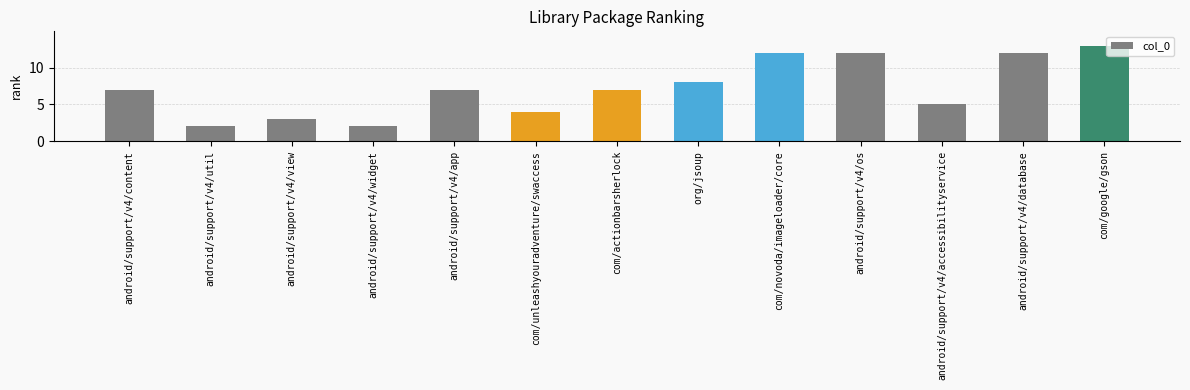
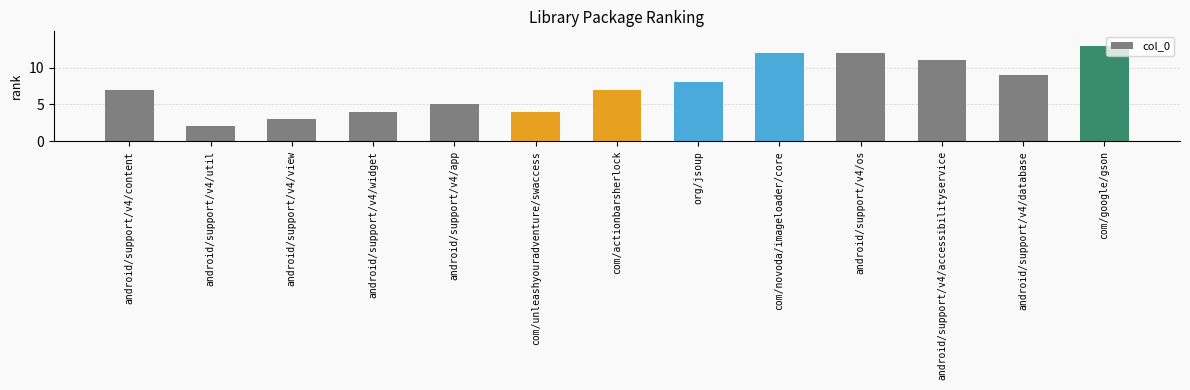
android/support/v4/widget: 2 -> 4
android/support/v4/app: 7 -> 5
android/support/v4/accessibilityservice: 5 -> 11
android/support/v4/database: 12 -> 9
